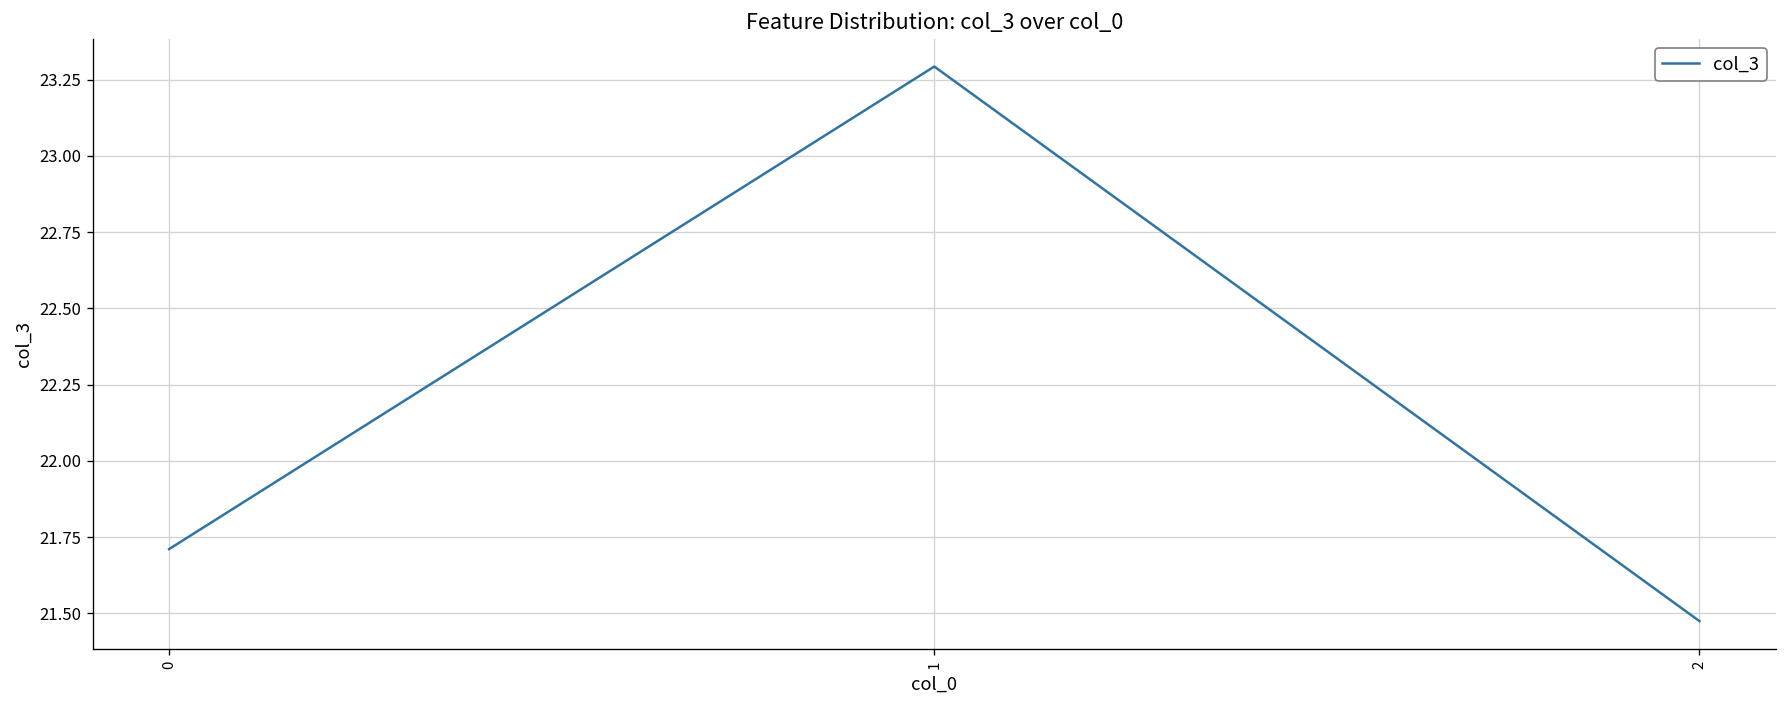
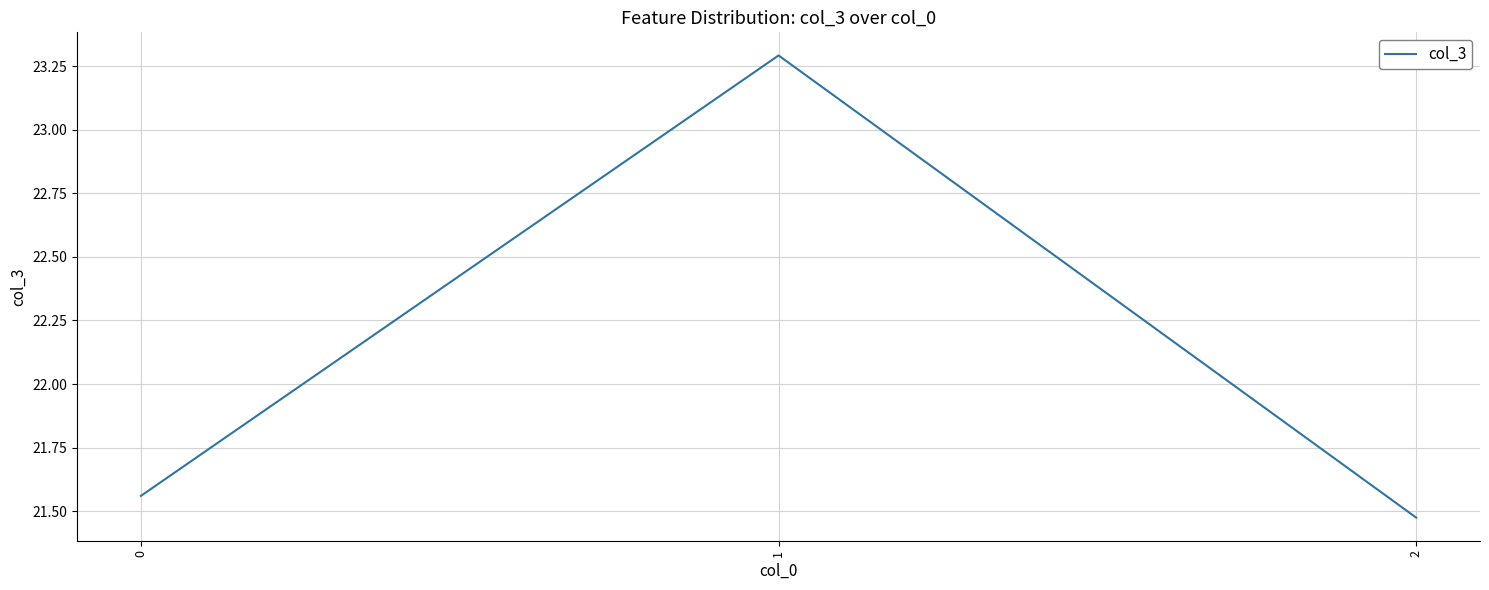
0: 21.71 -> 21.56
